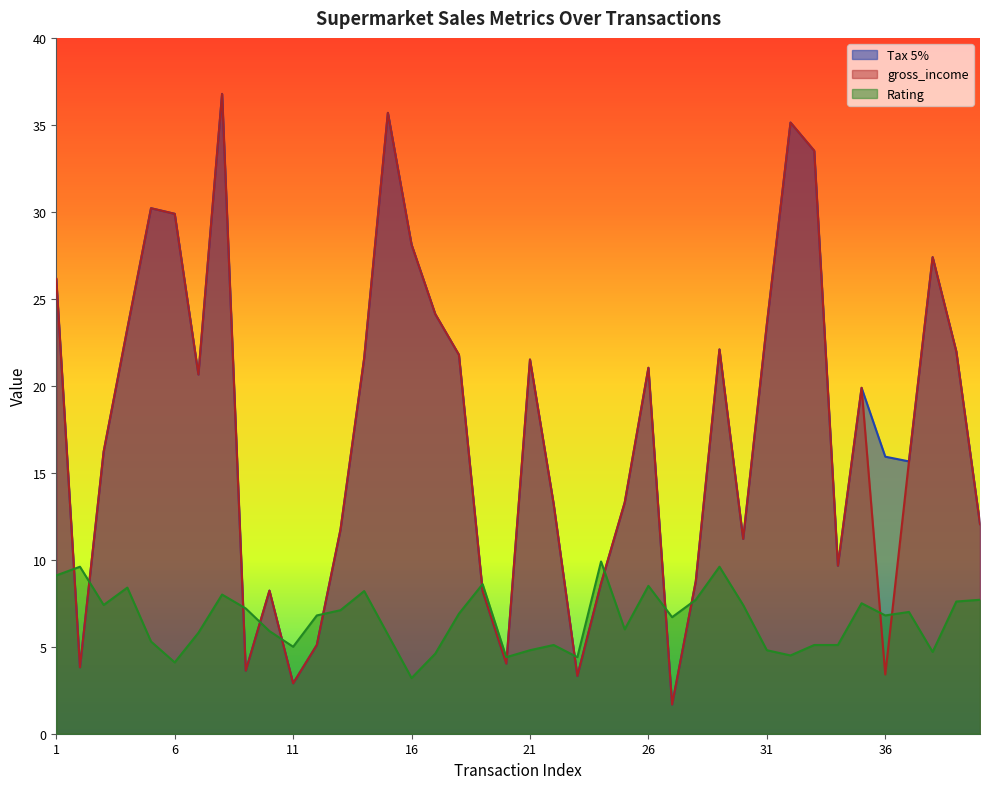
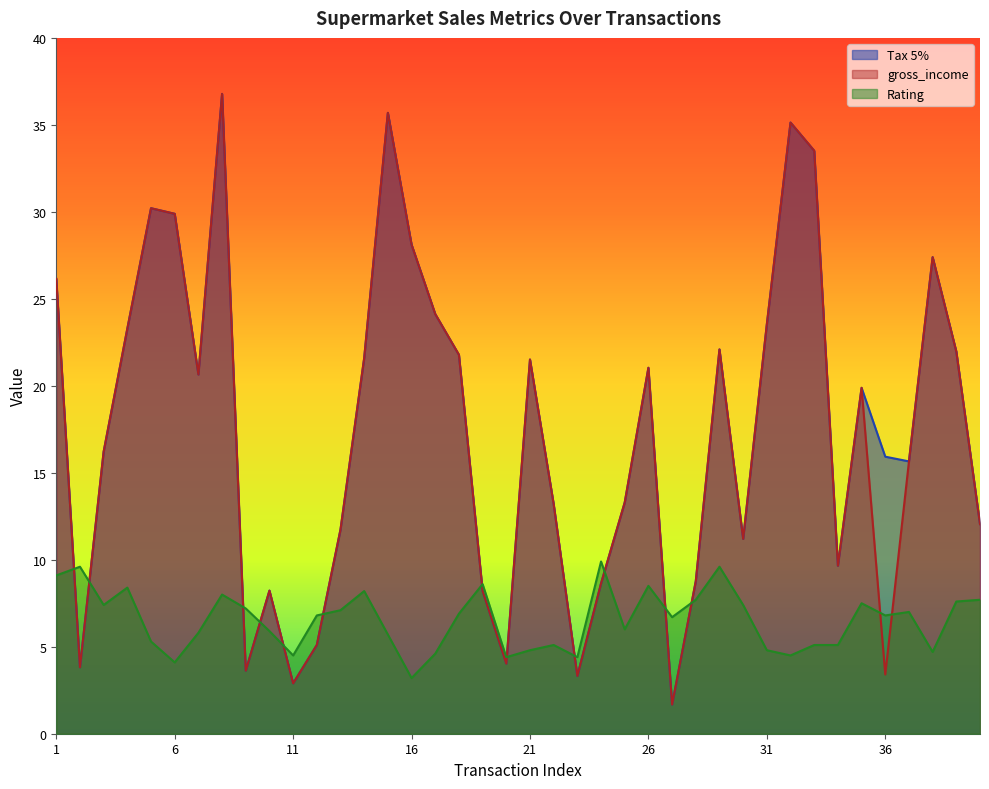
Rating, 11: 5.0 -> 4.5
